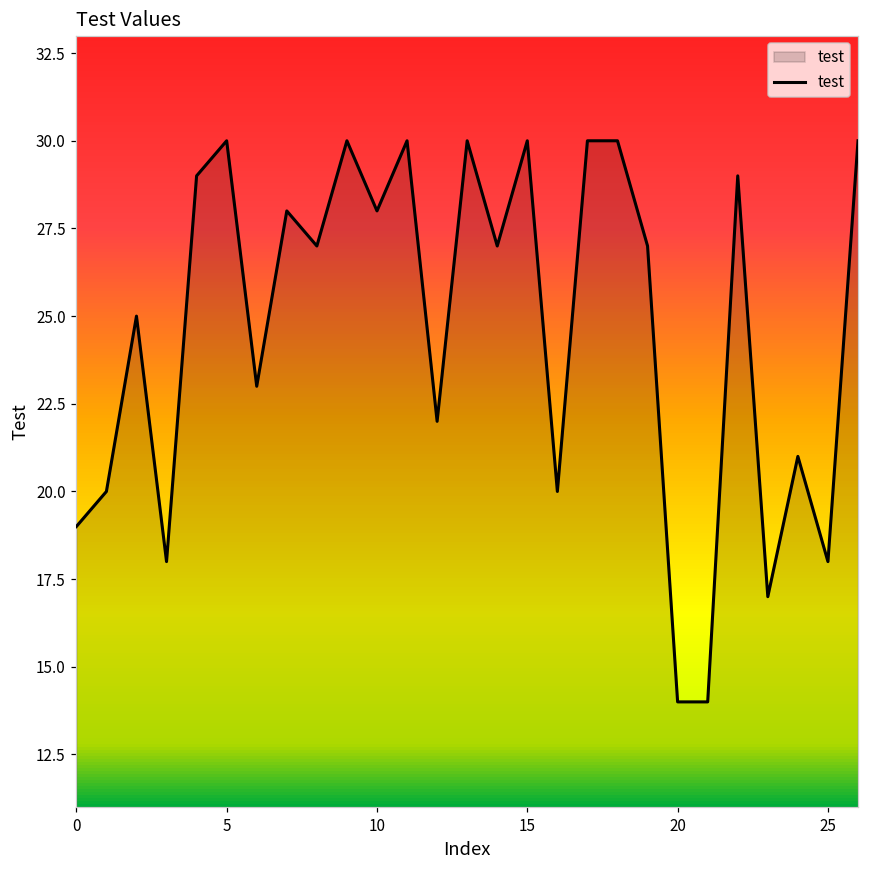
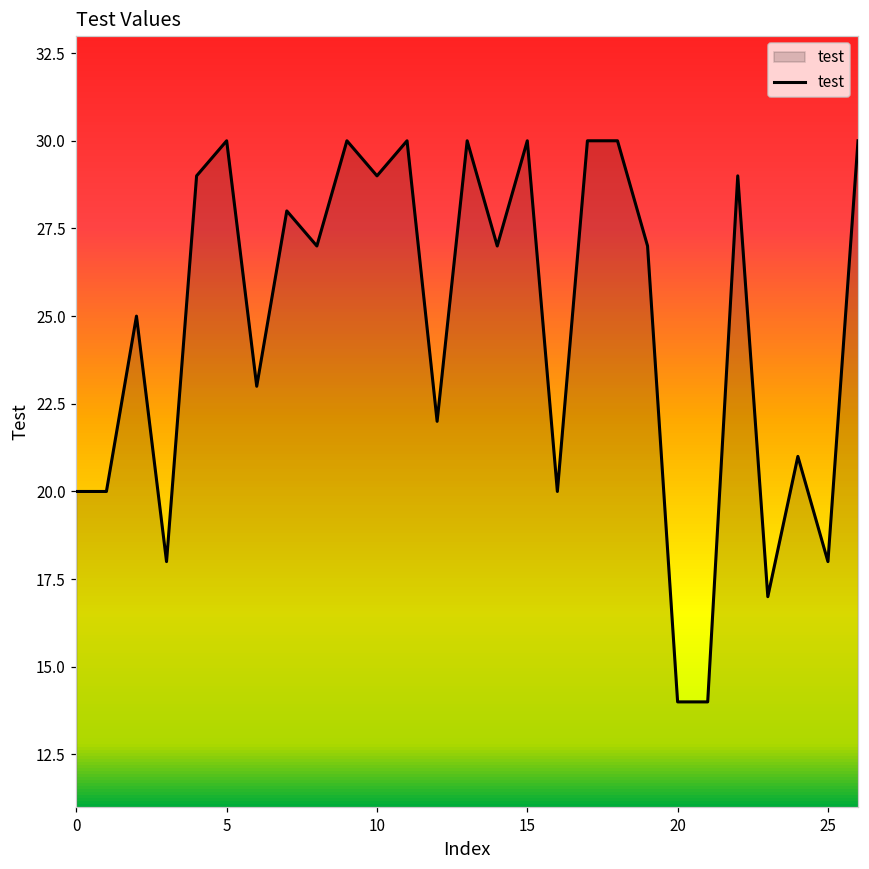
0: 19 -> 20
10: 28 -> 29
